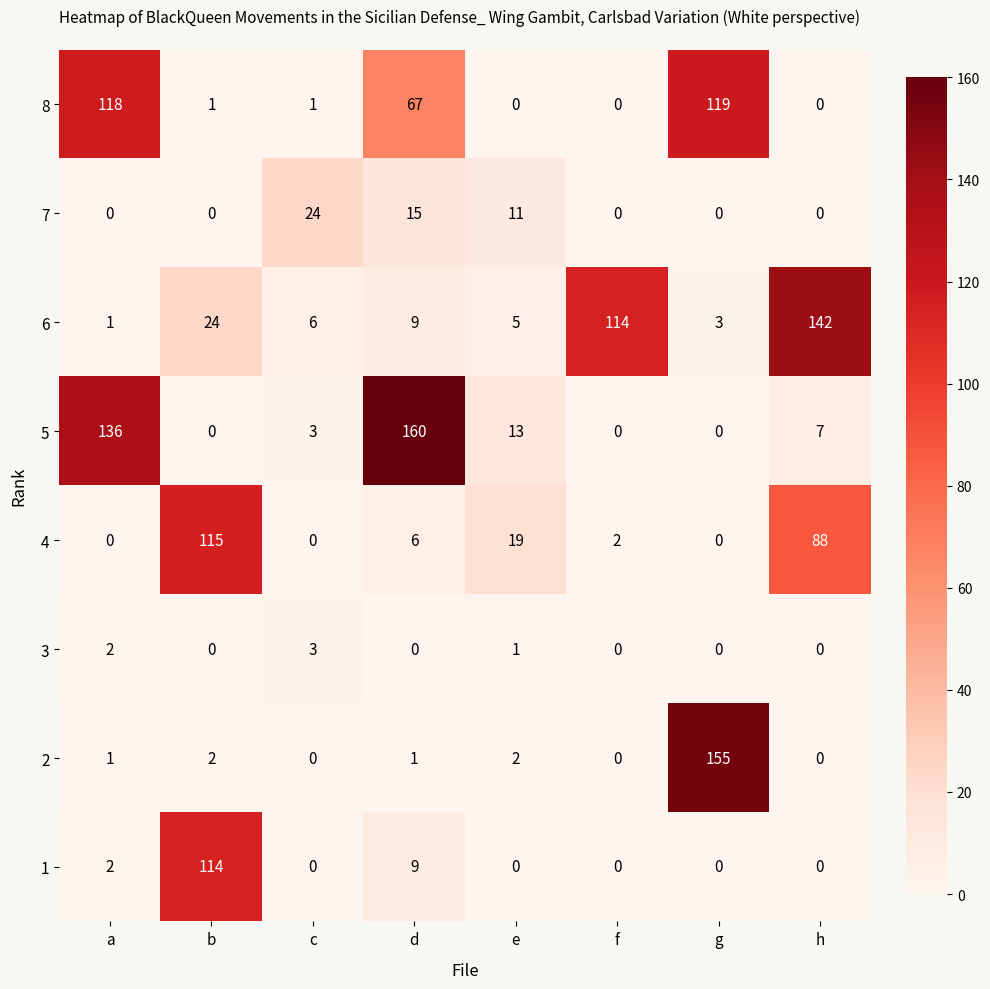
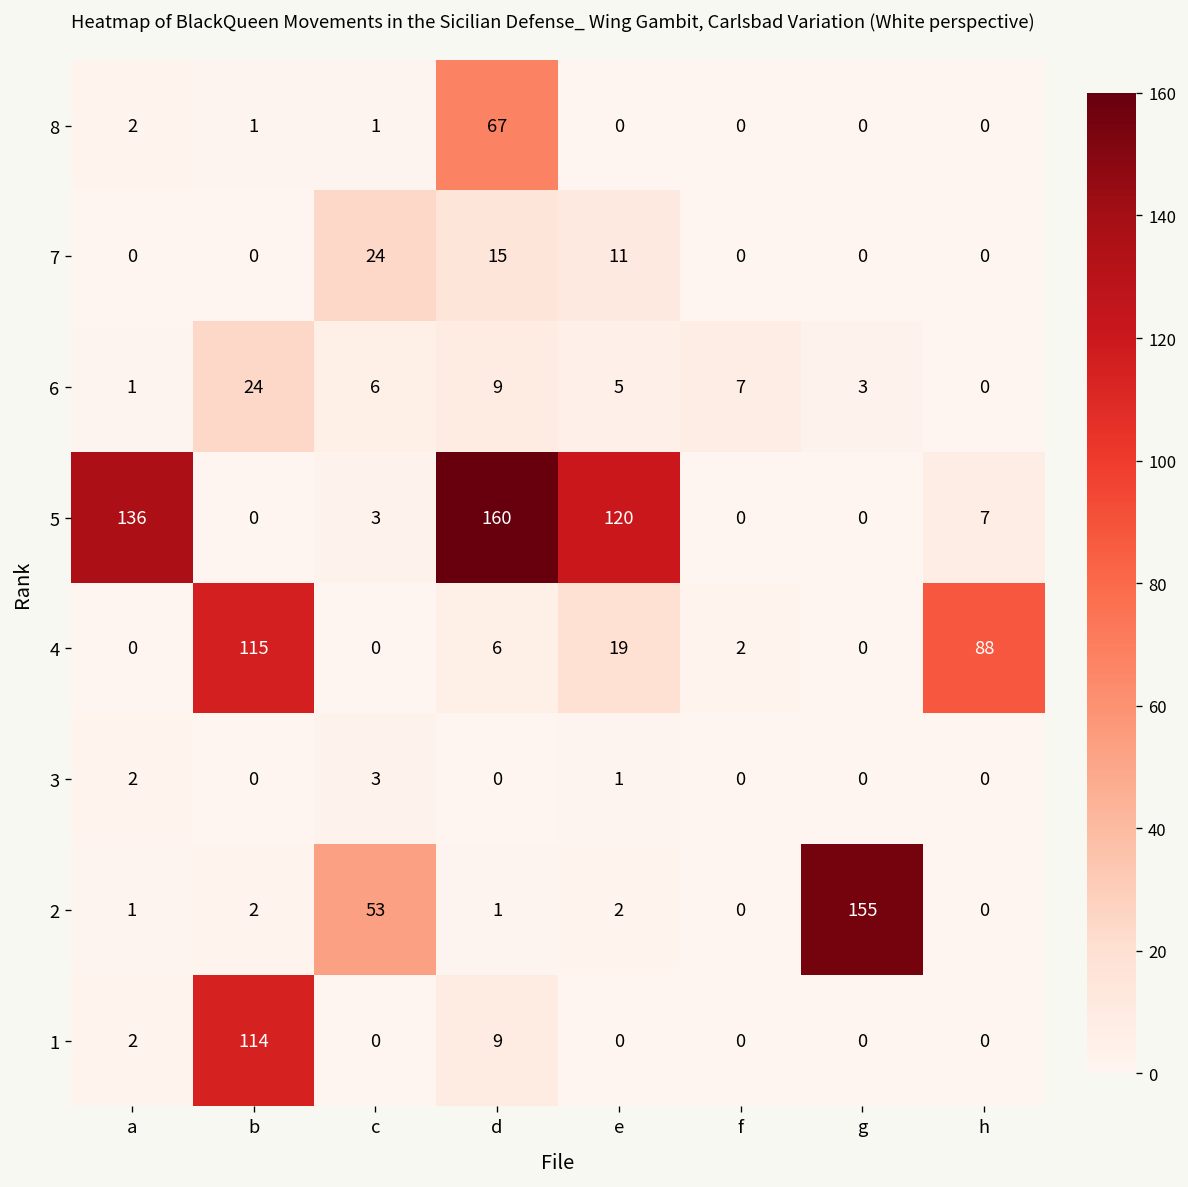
8, a: 118 -> 2
8, g: 119 -> 0
6, f: 114 -> 7
6, h: 142 -> 0
5, e: 13 -> 120
2, c: 0 -> 53
